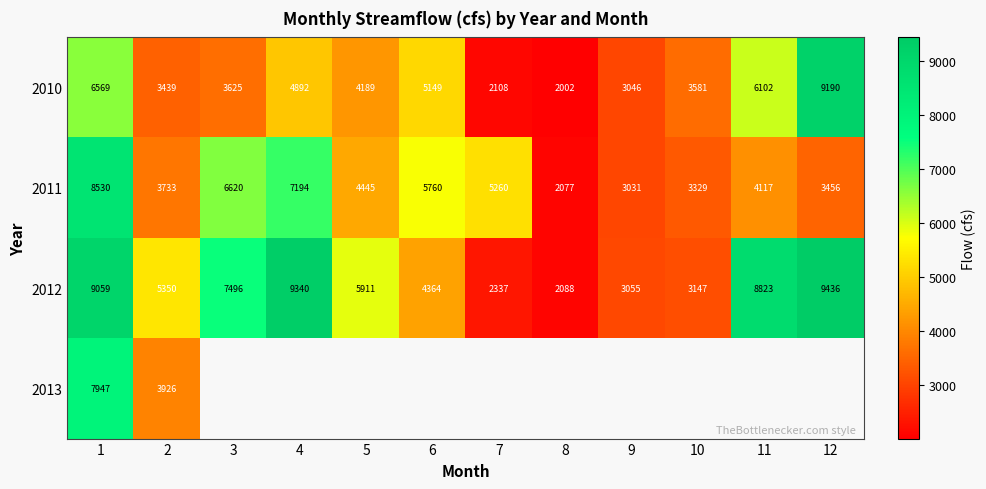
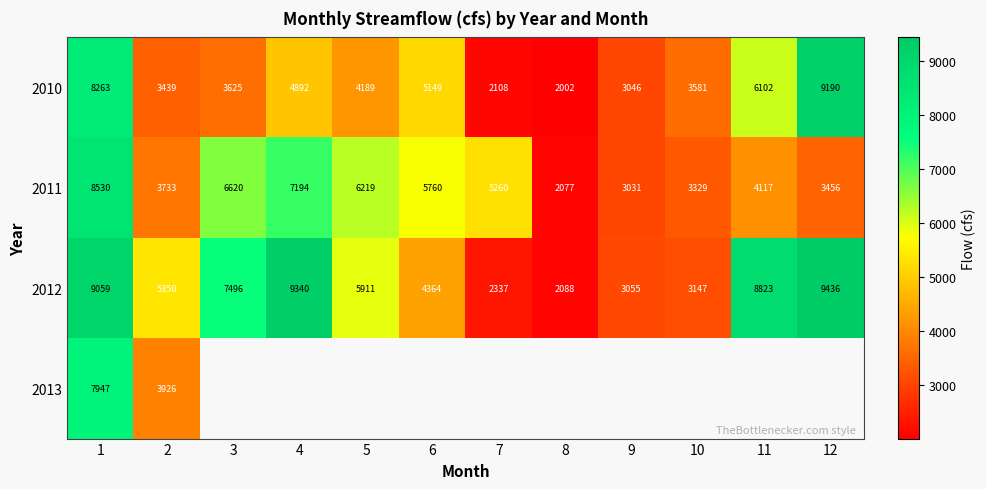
2010, 1: 6569 -> 8263
2011, 5: 4445 -> 6219
